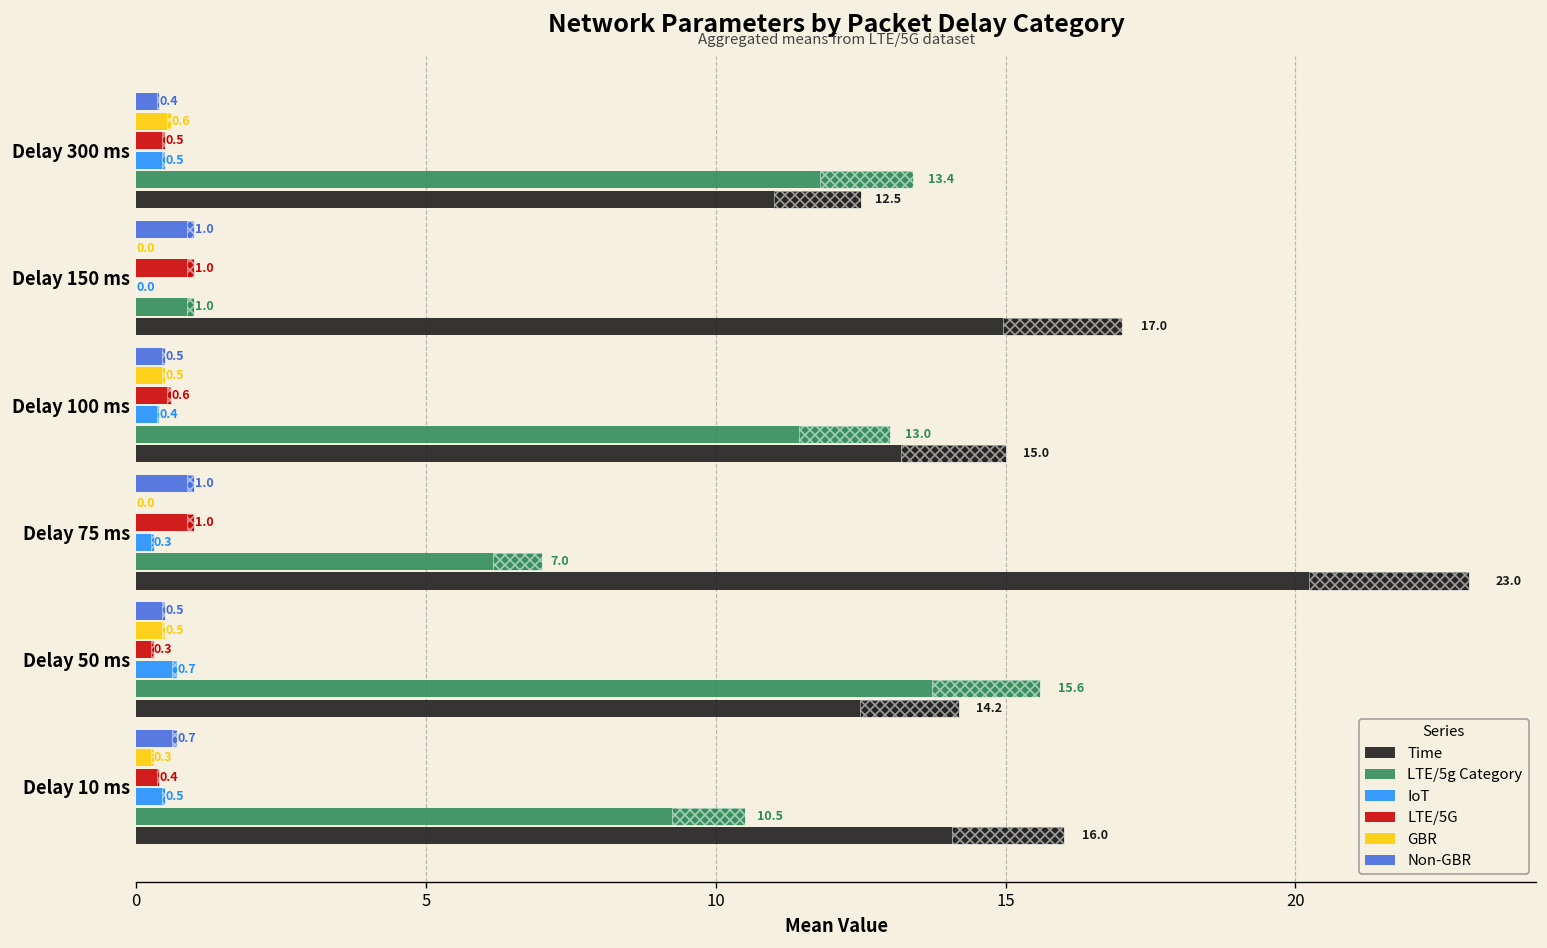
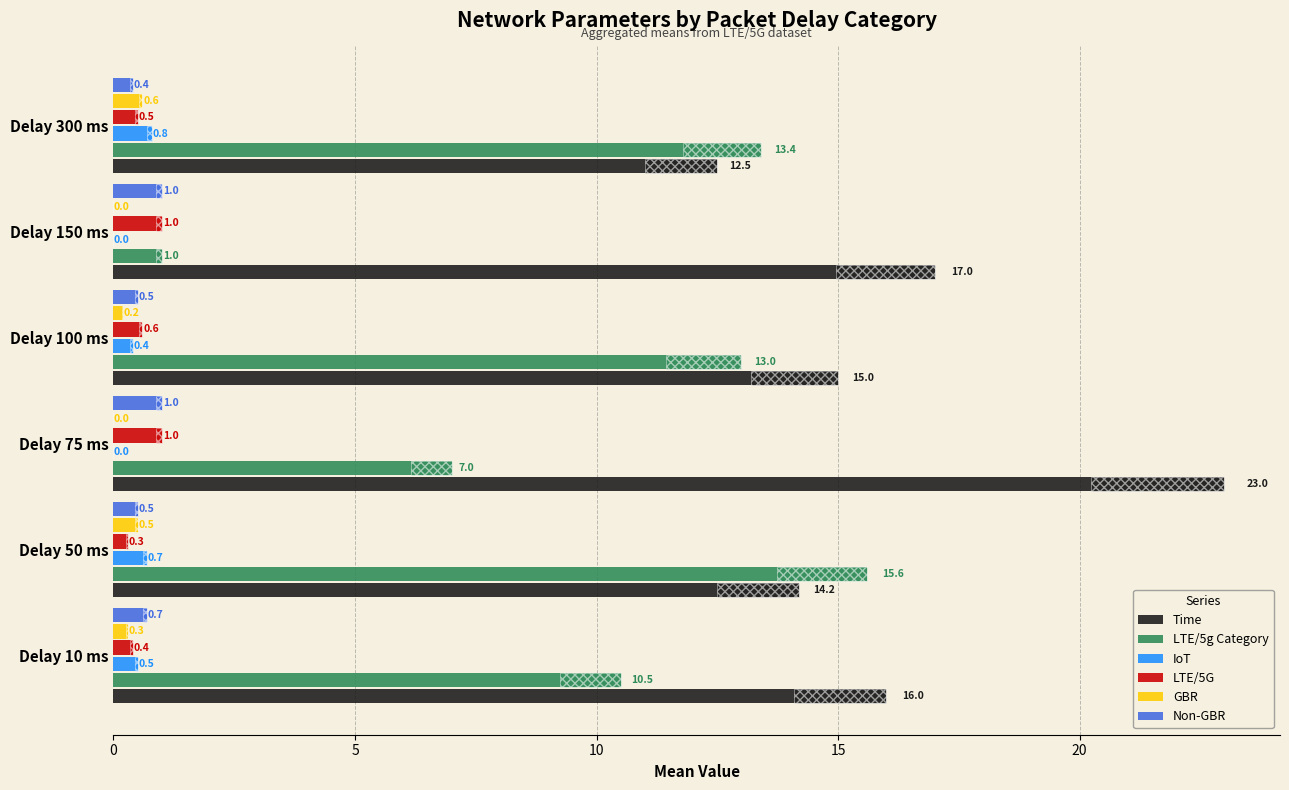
IoT, Delay 300 ms: 0.5 -> 0.8
GBR, Delay 100 ms: 0.5 -> 0.2
IoT, Delay 75 ms: 0.3 -> 0.0
